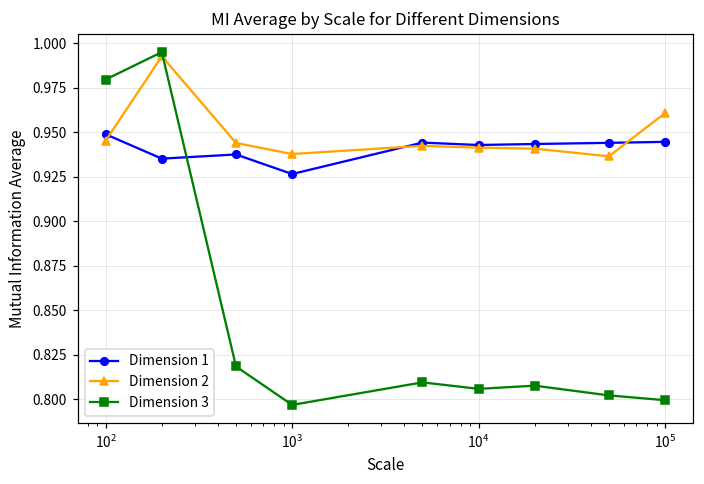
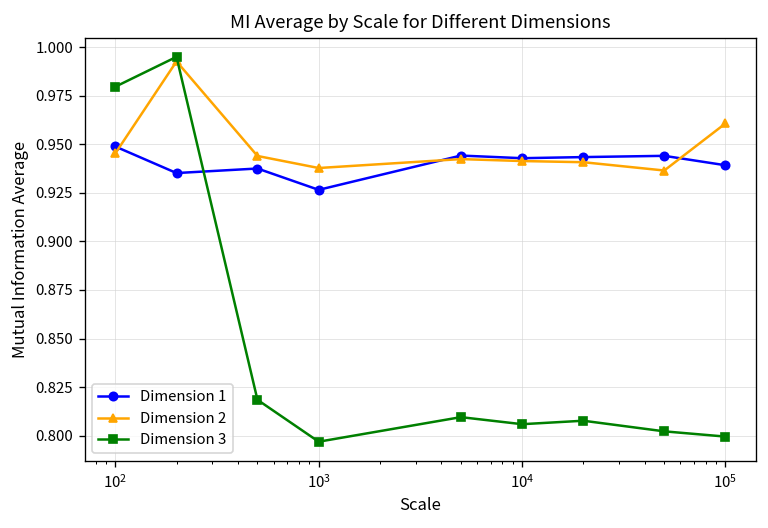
Dimension 1, 10^5: 0.945 -> 0.939
